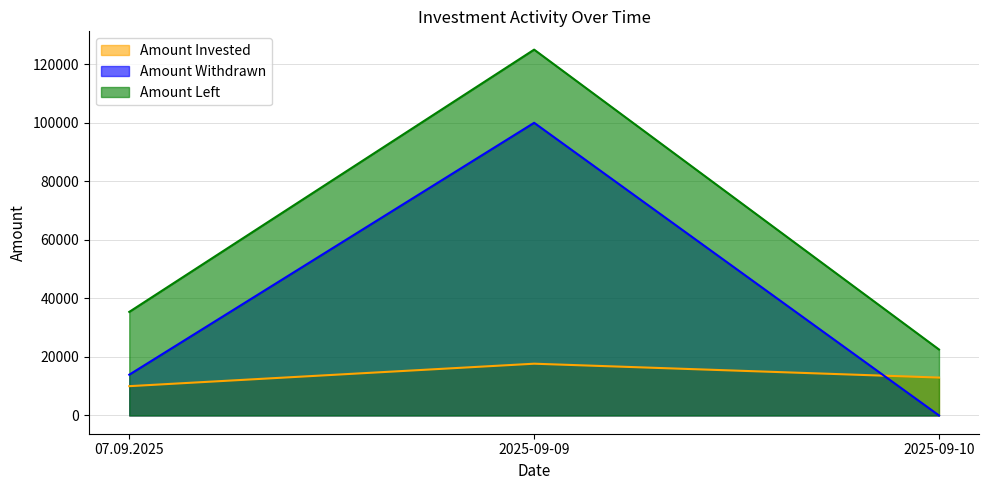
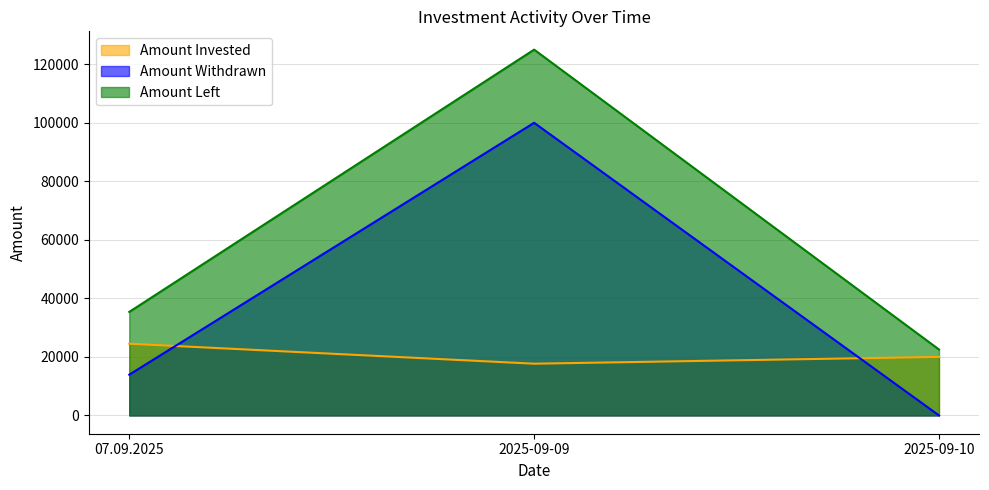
Amount Invested, 07.09.2025: 10000 -> 25000
Amount Invested, 2025-09-10: 13000 -> 20000
